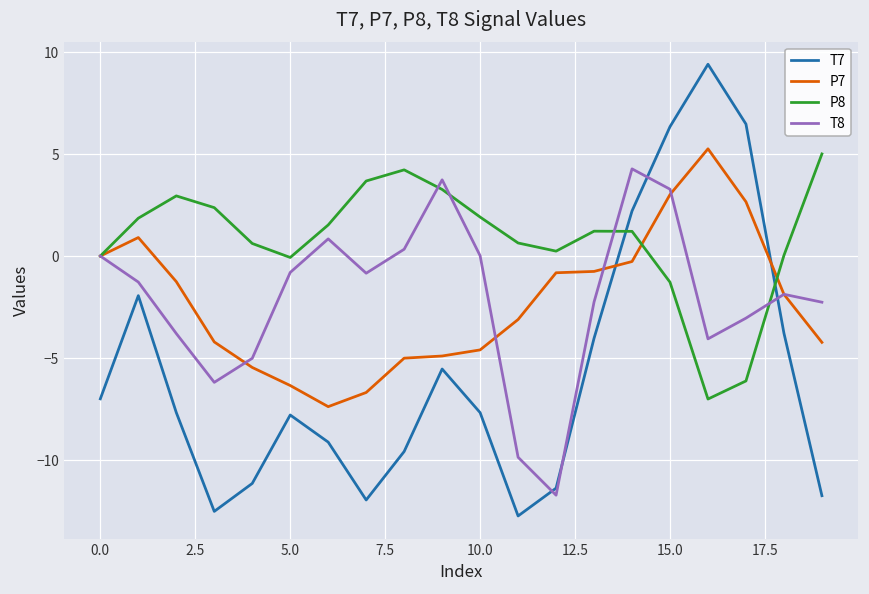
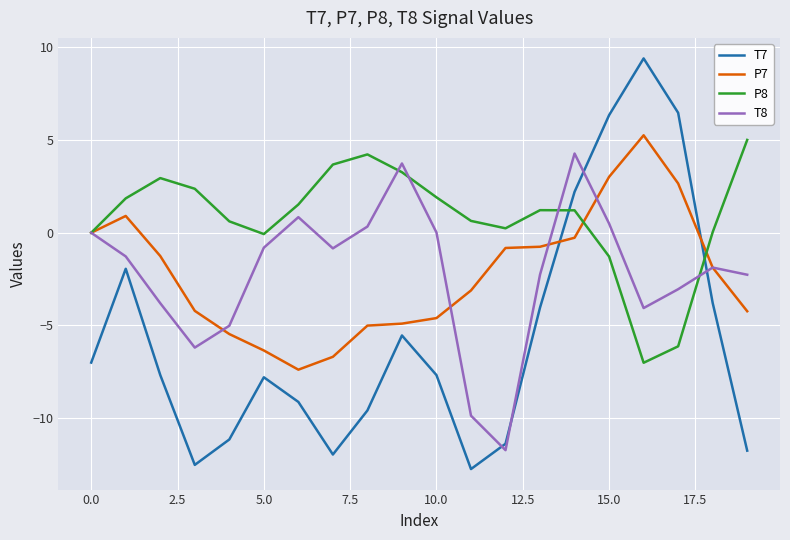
T8, 15.0: 3.3 -> 0.5
